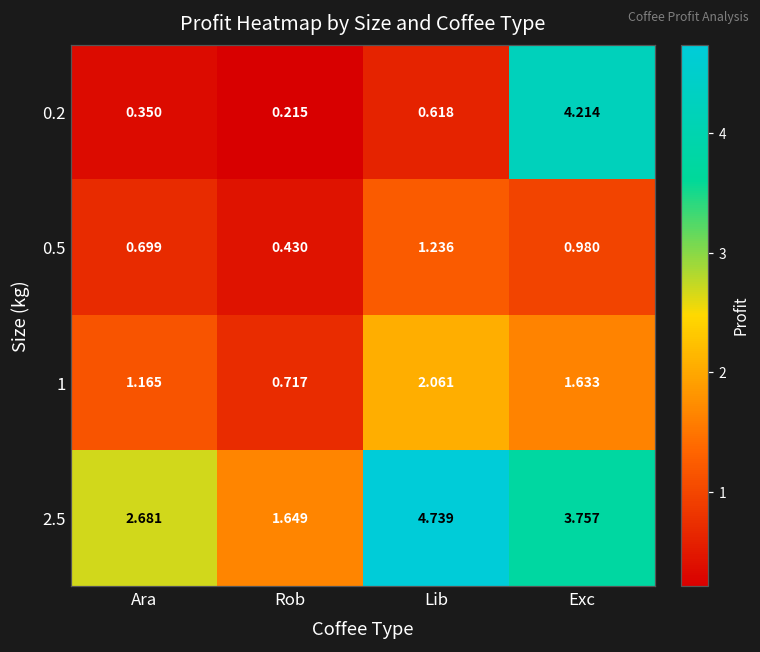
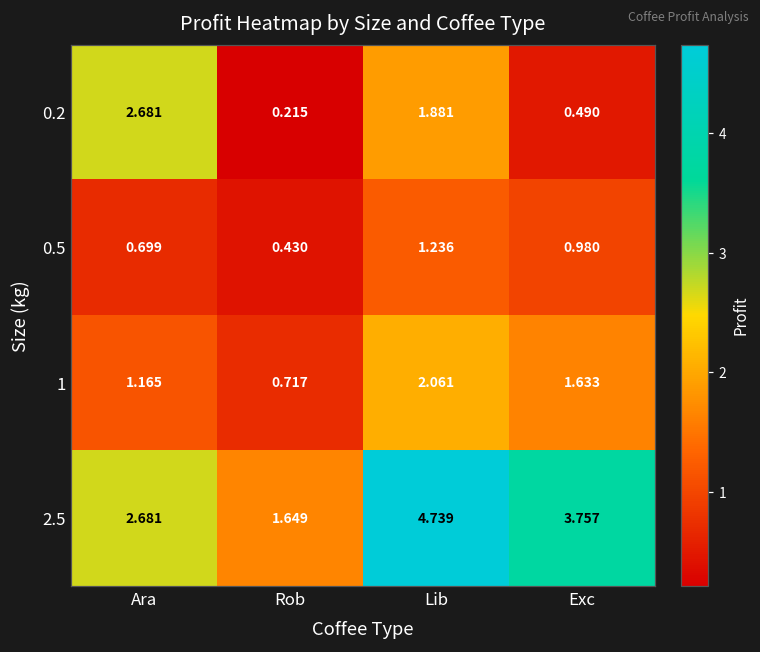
0.2, Ara: 0.350 -> 2.681
0.2, Lib: 0.618 -> 1.881
0.2, Exc: 4.214 -> 0.490
